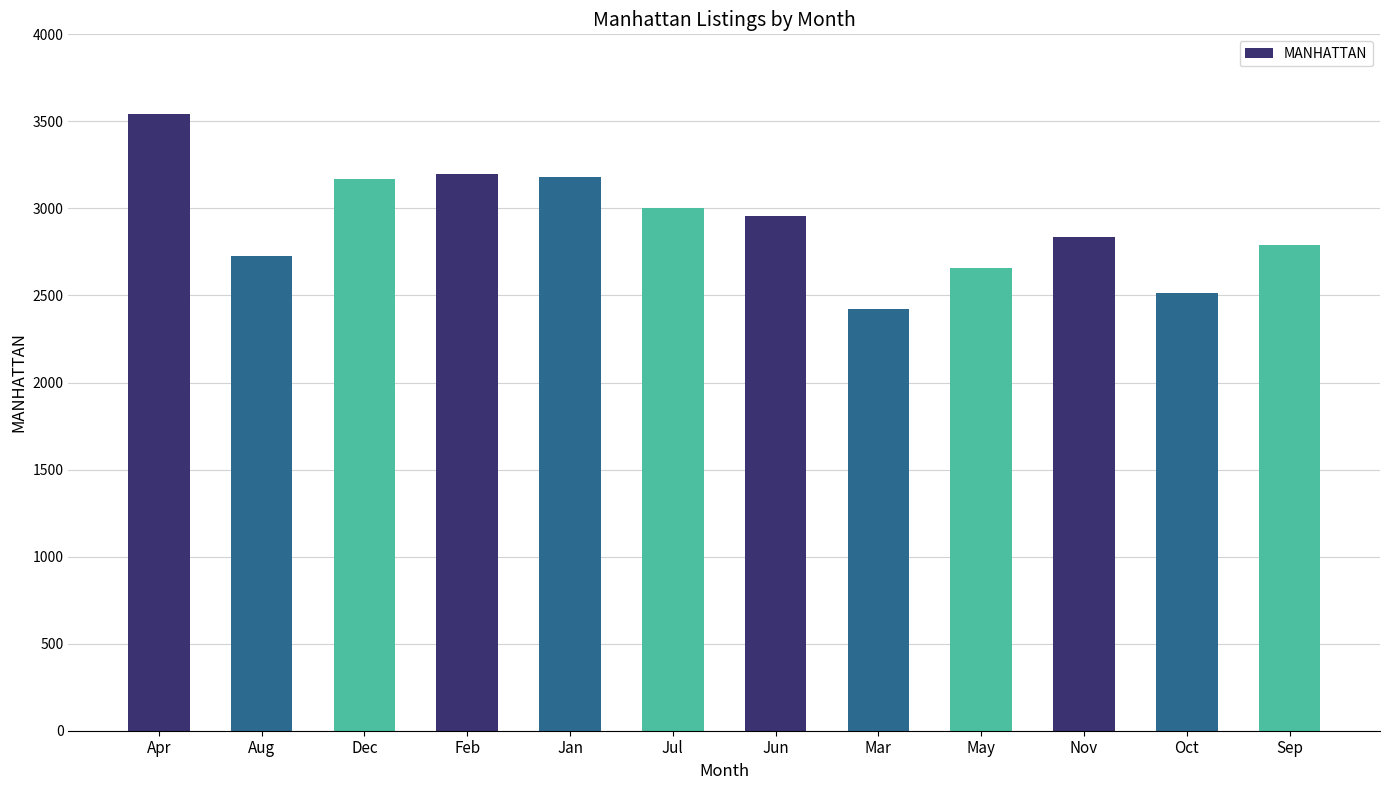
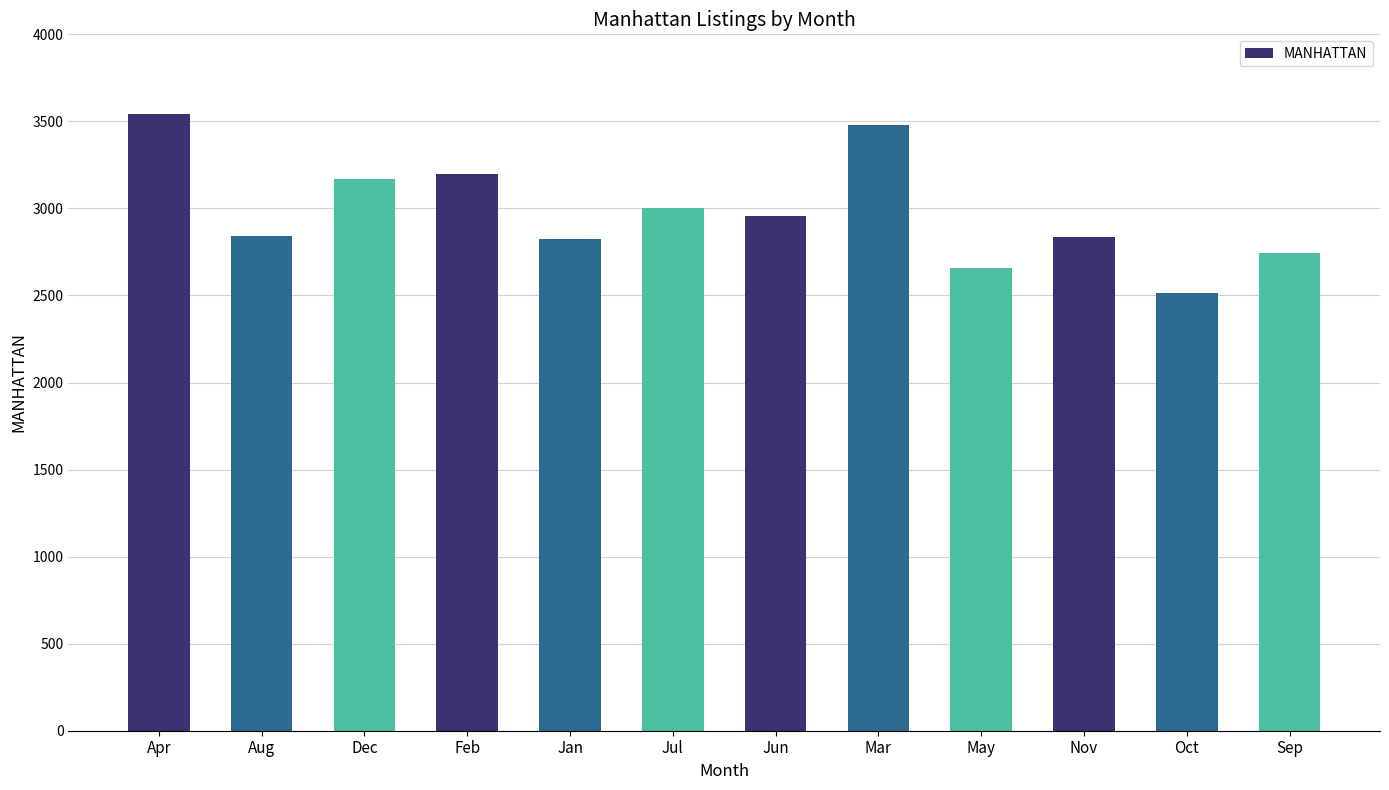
Aug: 2730 -> 2840
Jan: 3180 -> 2820
Mar: 2420 -> 3480
Sep: 2790 -> 2740
